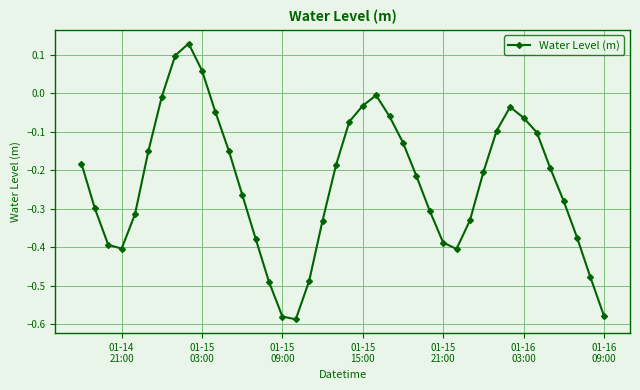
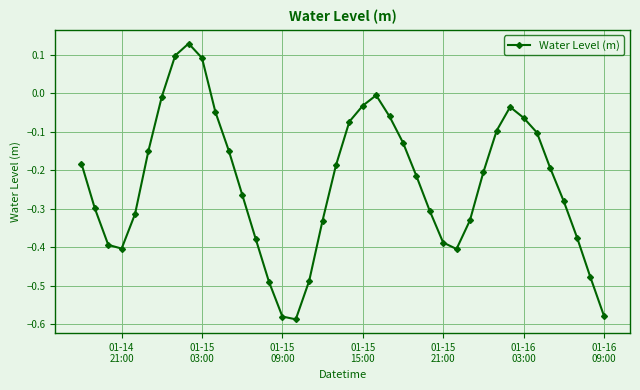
01-15 03:00: 0.06 -> 0.09
